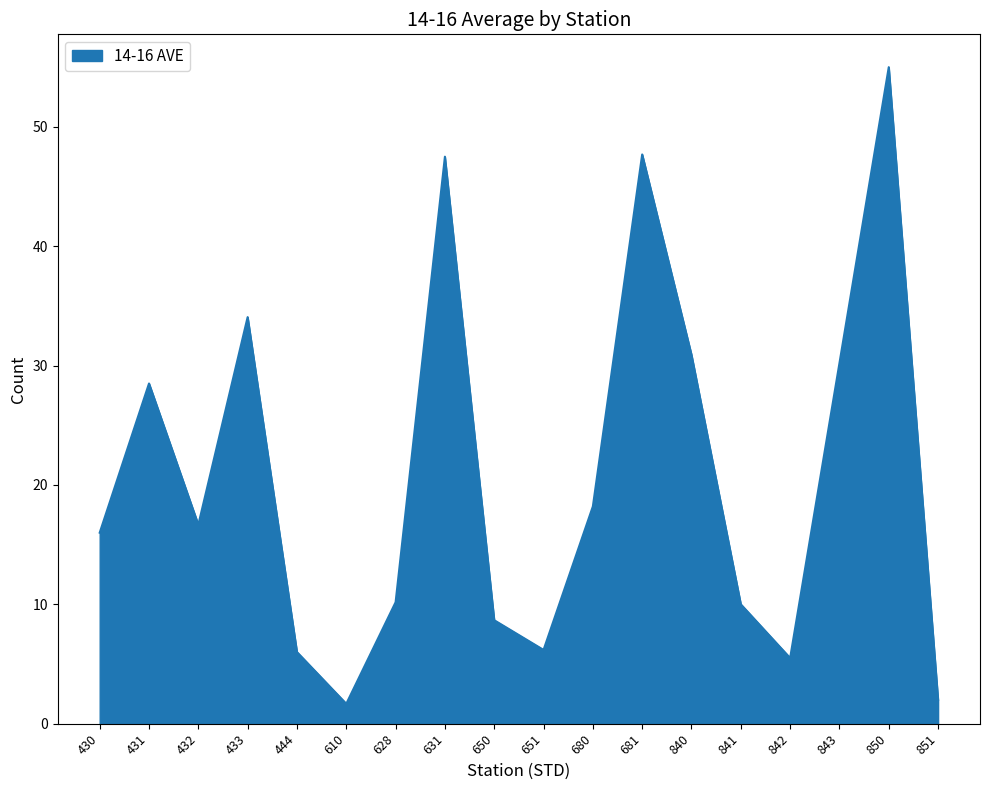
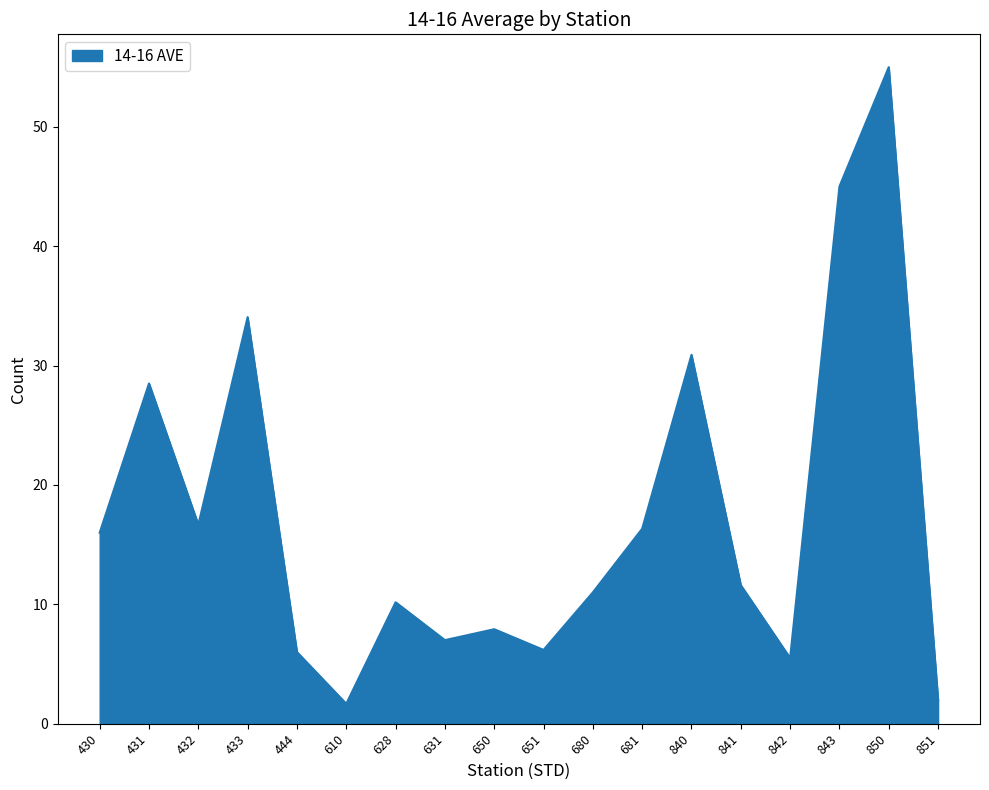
631: 47.5 -> 7.0
650: 8.7 -> 7.9
680: 18.2 -> 11.0
681: 47.7 -> 16.3
841: 10.0 -> 11.6
843: 30.2 -> 45.0
